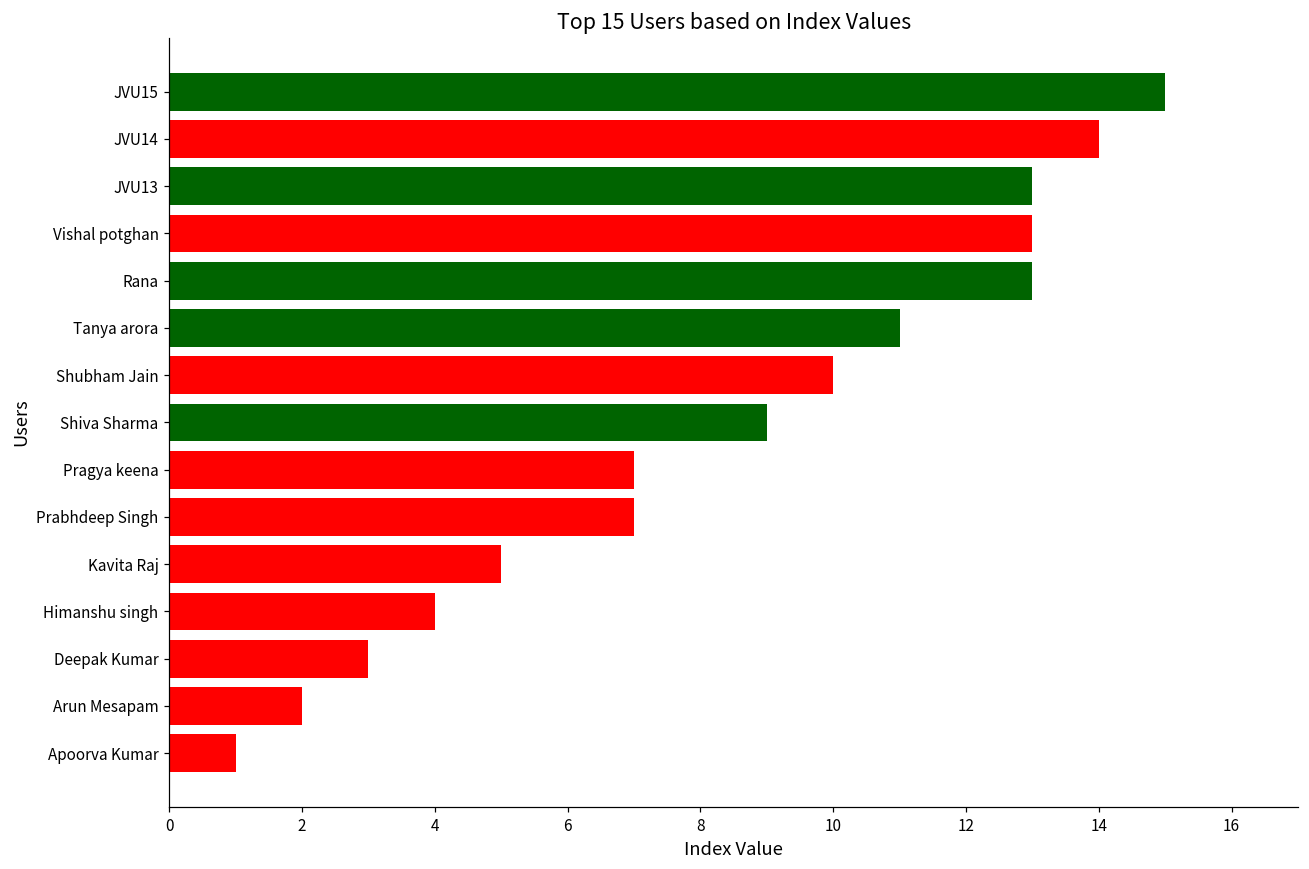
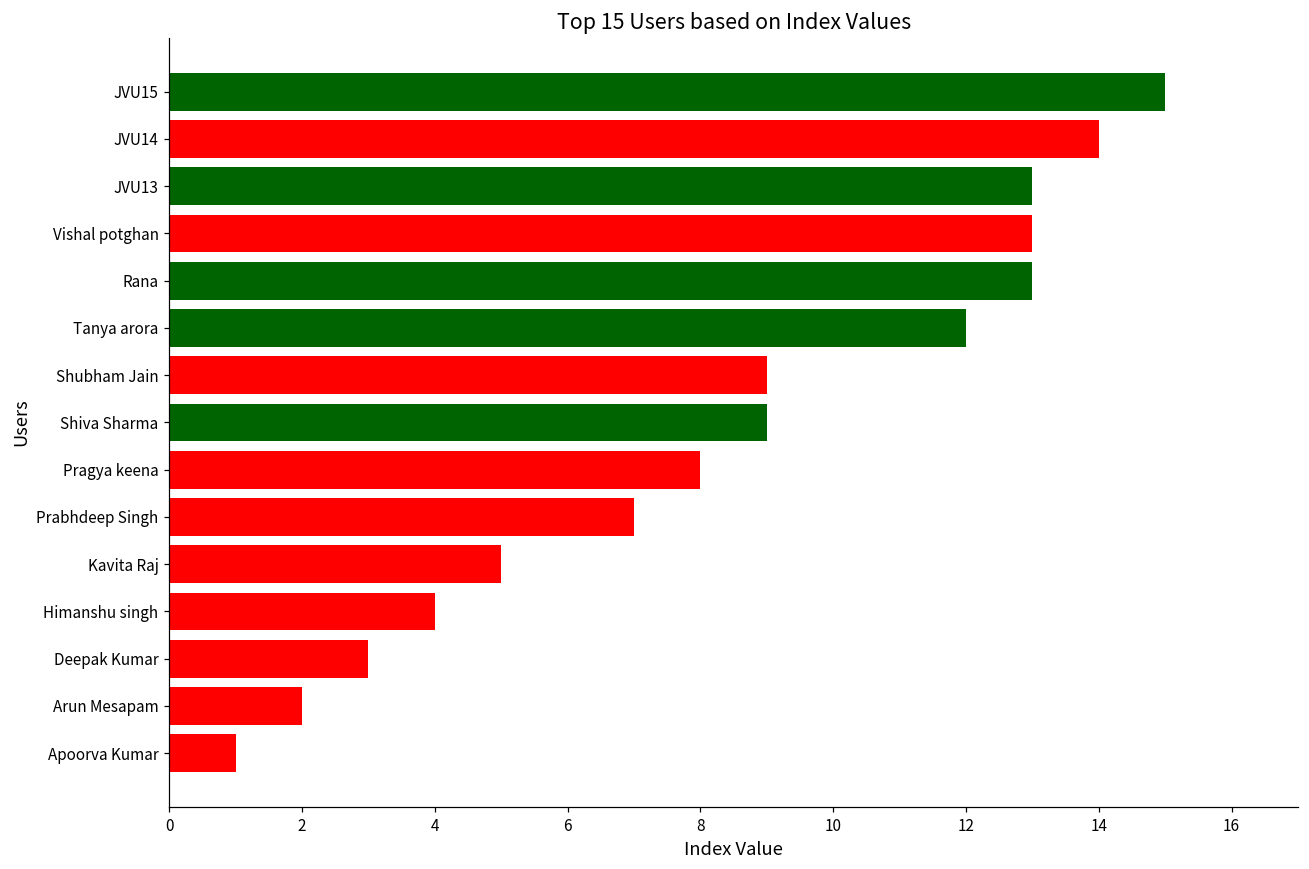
Tanya arora: 11 -> 12
Shubham Jain: 10 -> 9
Pragya keena: 7 -> 8
